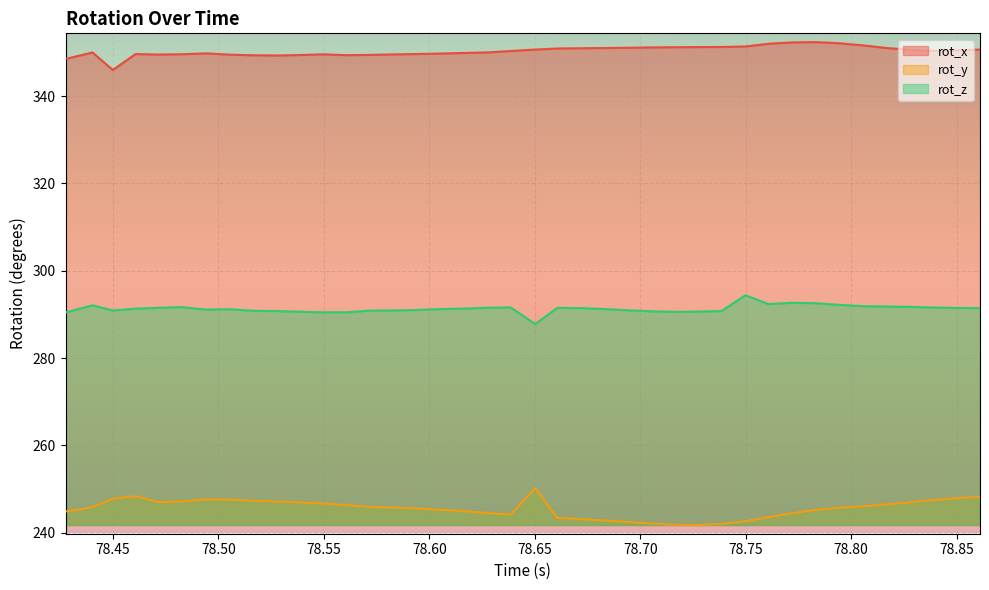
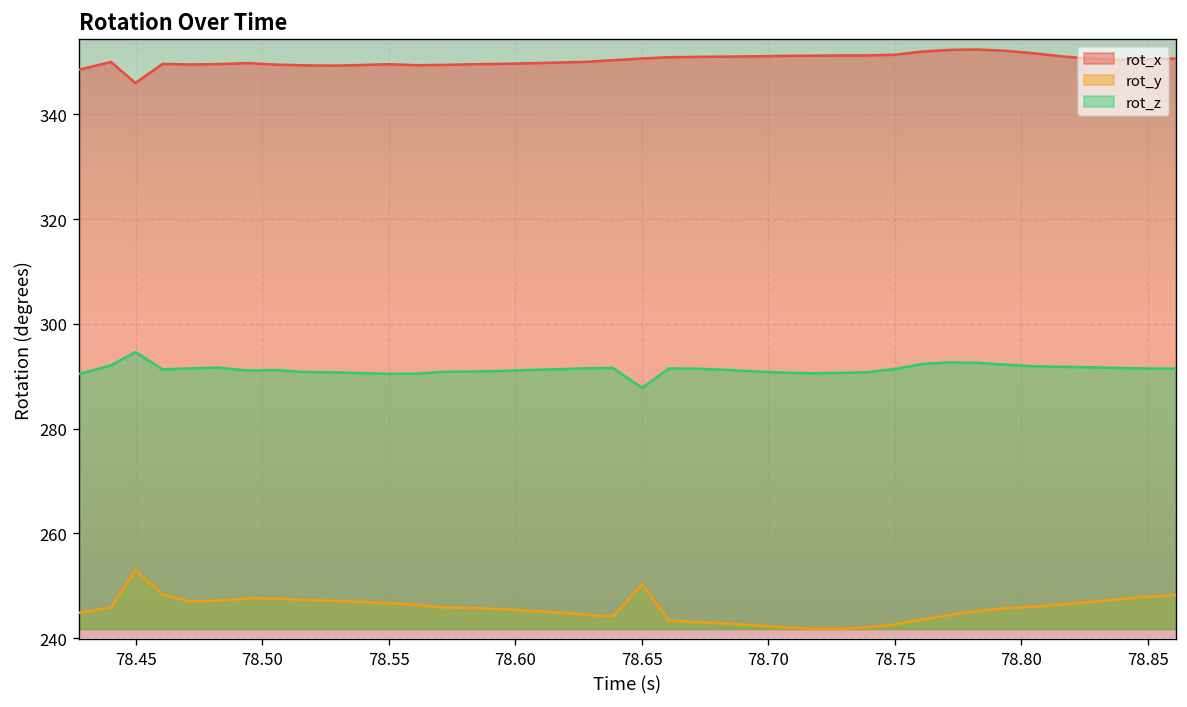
rot_y, 78.45: 248 -> 253
rot_z, 78.45: 291 -> 295
rot_z, 78.75: 294 -> 291
